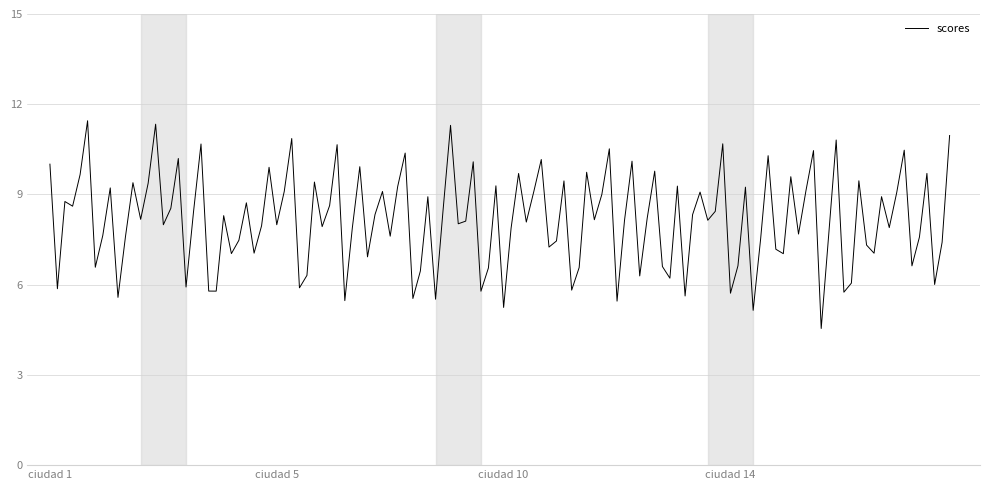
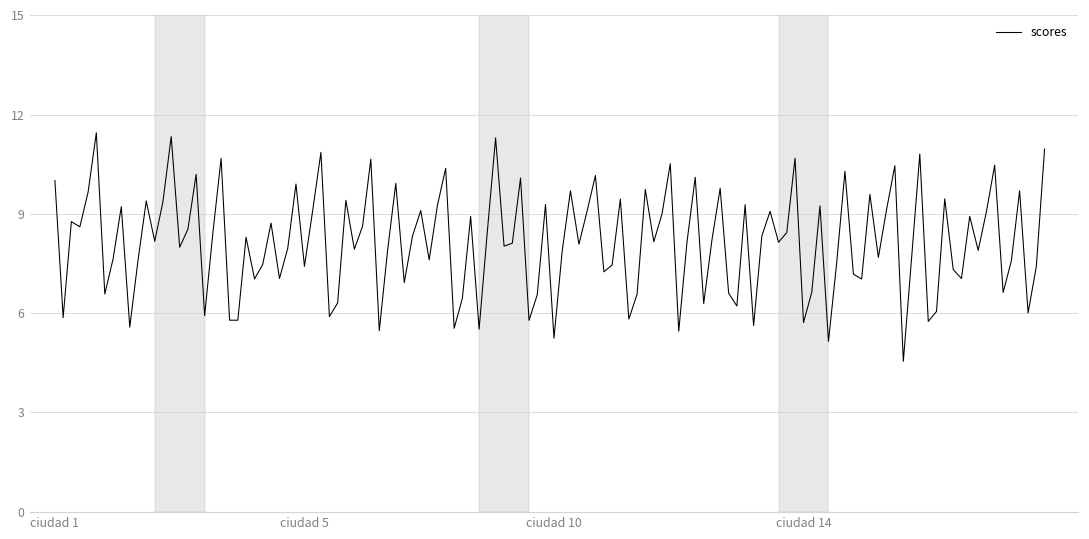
ciudad 5: 8.0 -> 7.4
